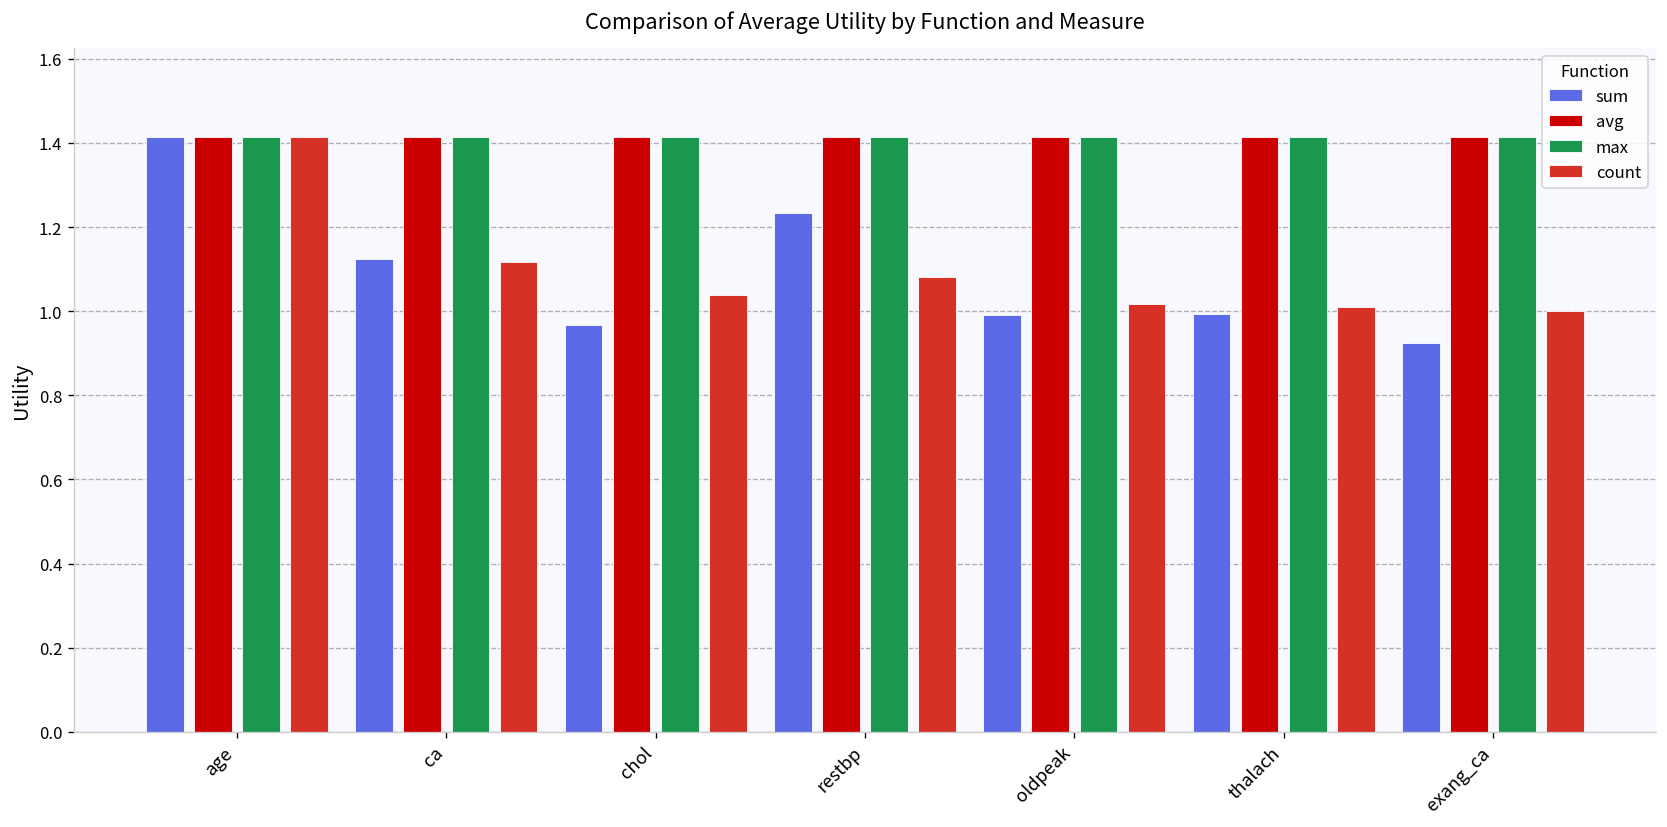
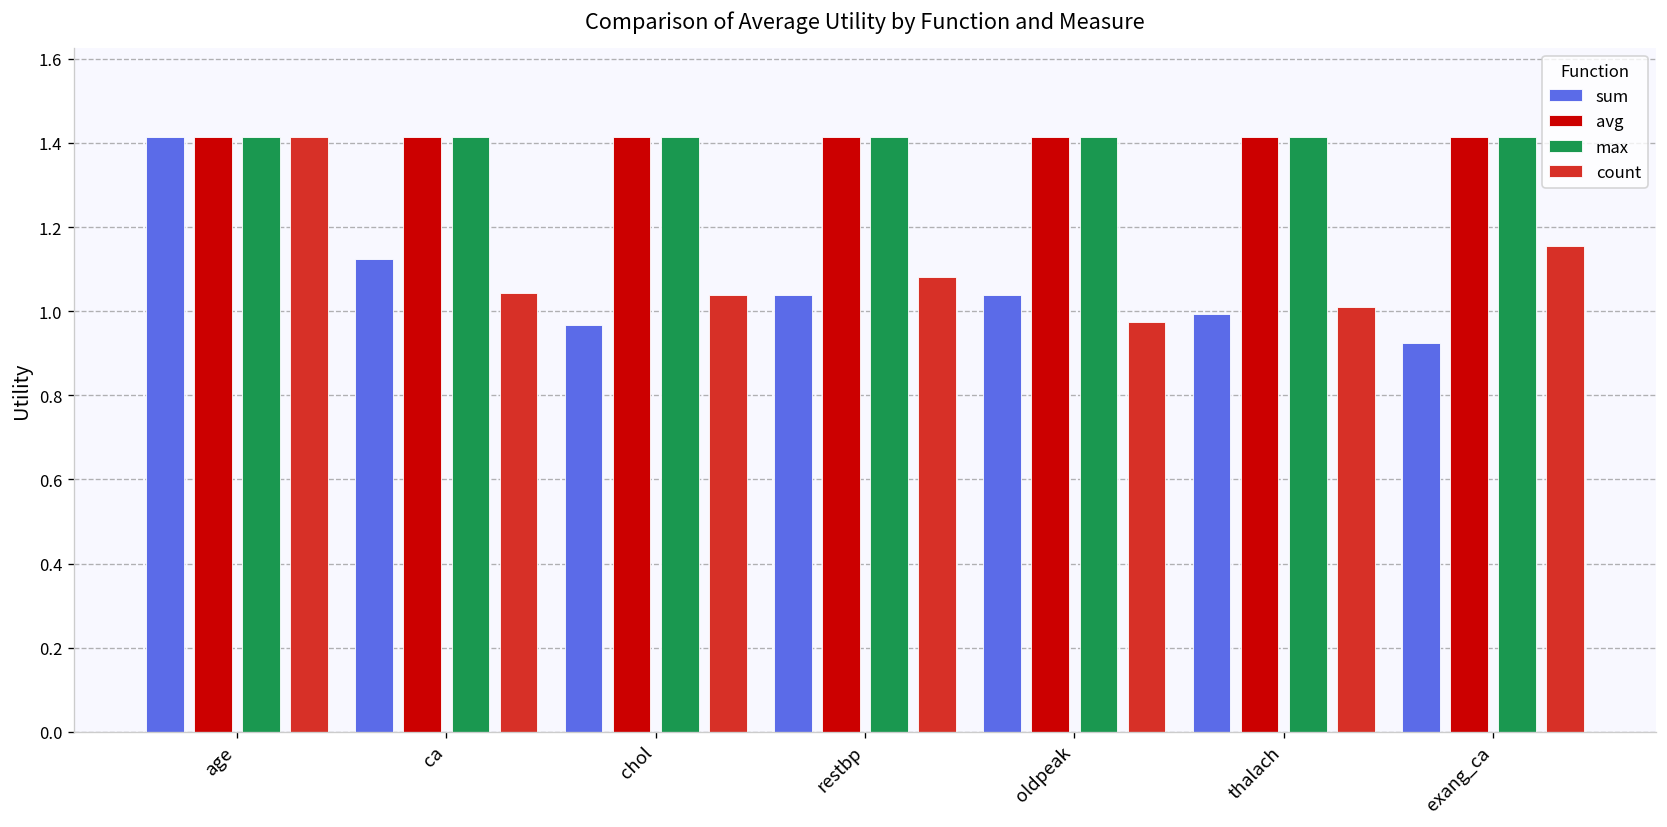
count, ca: 1.12 -> 1.04
sum, restbp: 1.23 -> 1.04
sum, oldpeak: 0.99 -> 1.04
count, oldpeak: 1.02 -> 0.98
count, exang_ca: 1.00 -> 1.16
